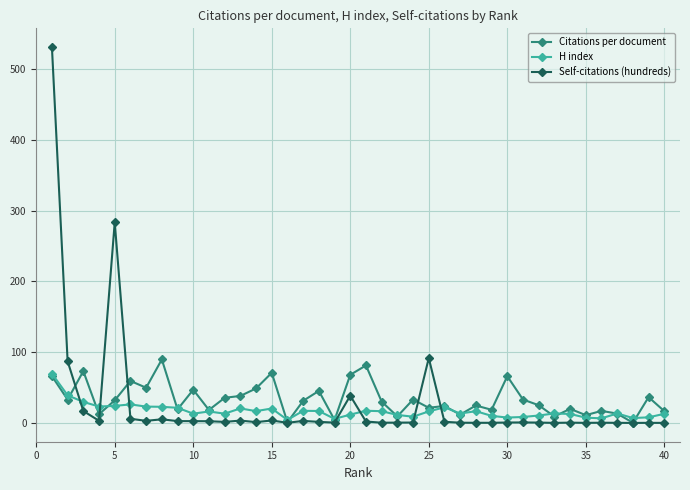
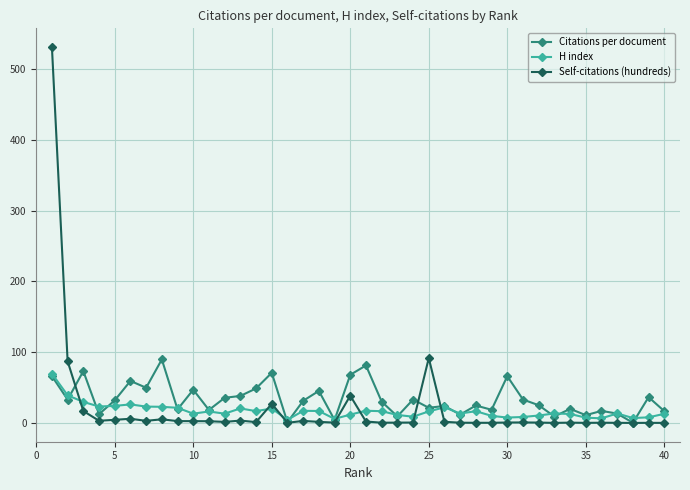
Self-citations (hundreds), 5: 280 -> 0
Self-citations (hundreds), 15: 0 -> 30
